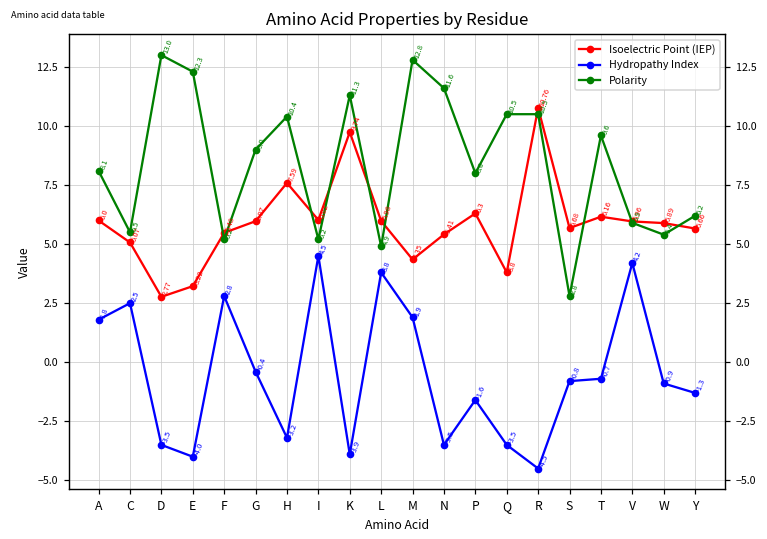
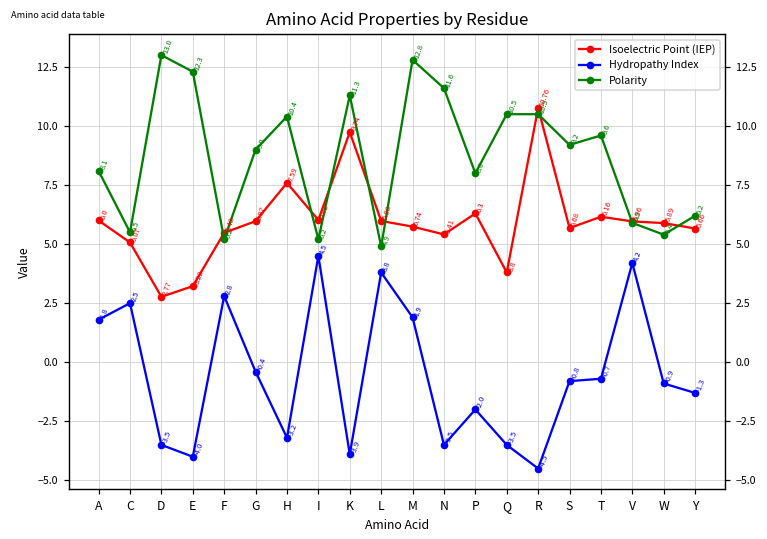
Isoelectric Point (IEP), M: 4.35 -> 5.74
Hydropathy Index, P: -1.6 -> -2.0
Polarity, S: 2.8 -> 9.2
